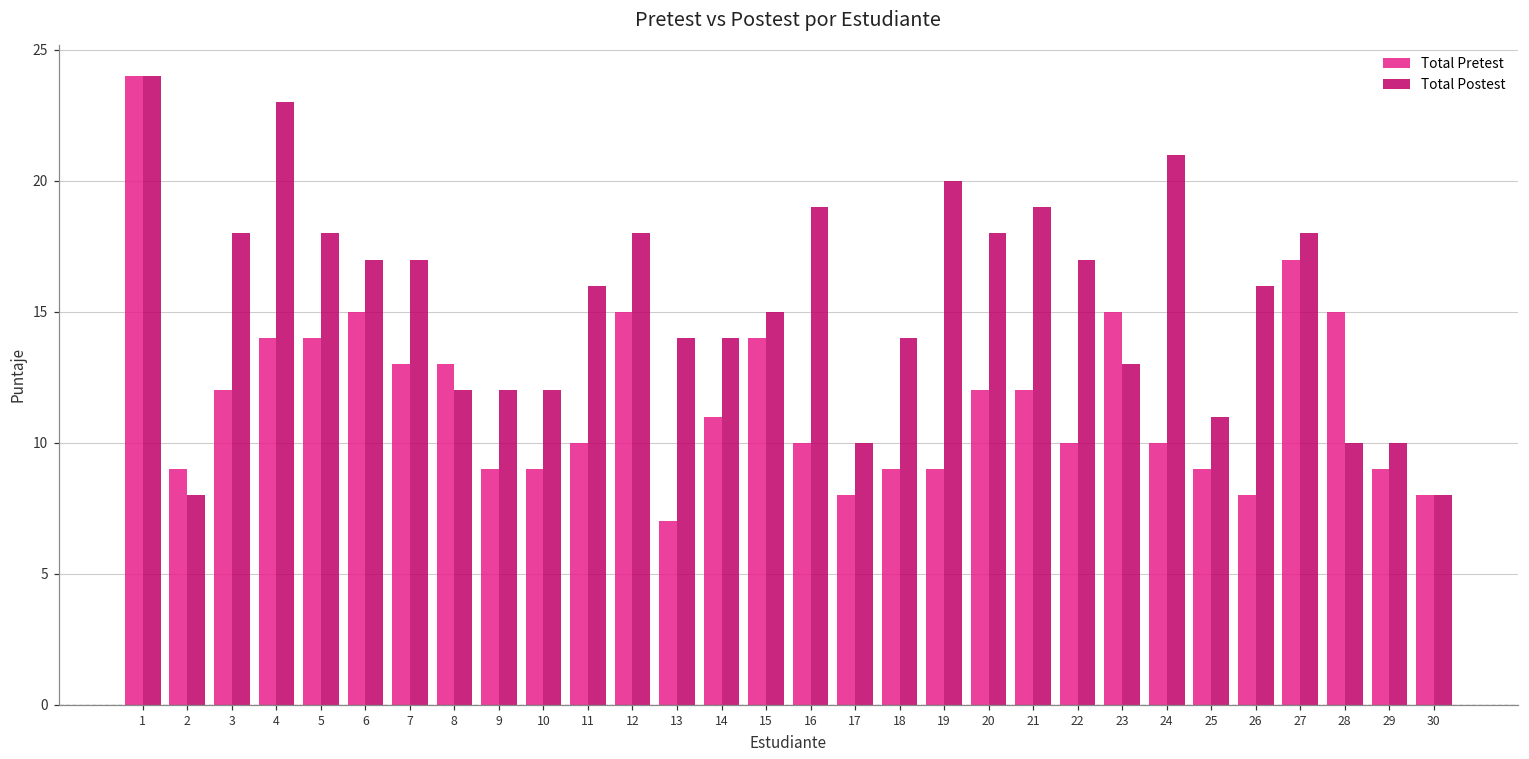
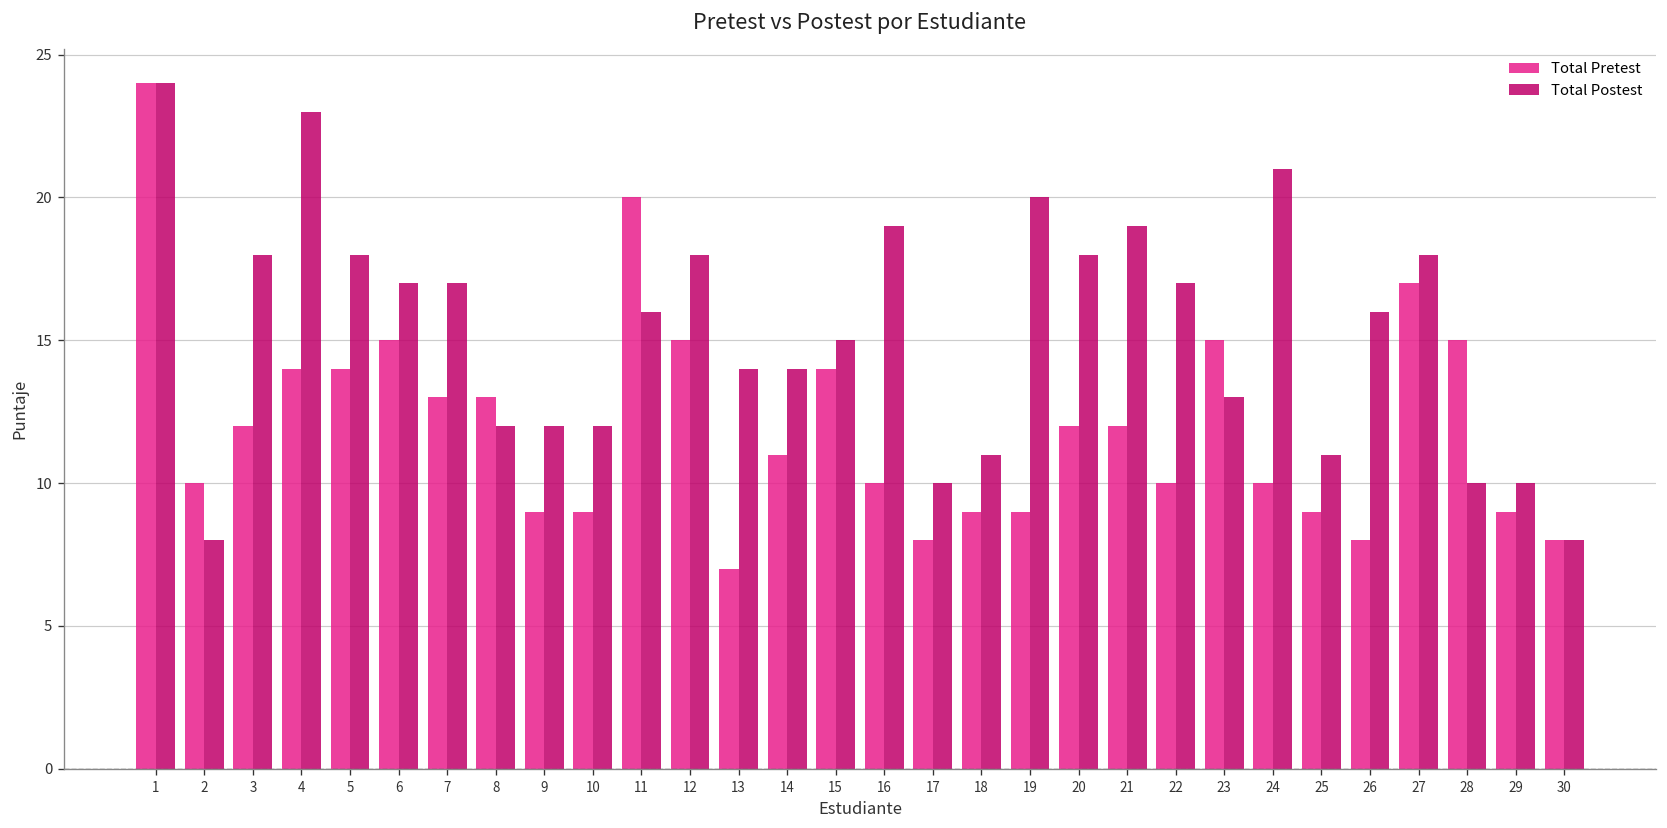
Total Pretest, 2: 9 -> 10
Total Pretest, 11: 10 -> 20
Total Postest, 18: 14 -> 11
